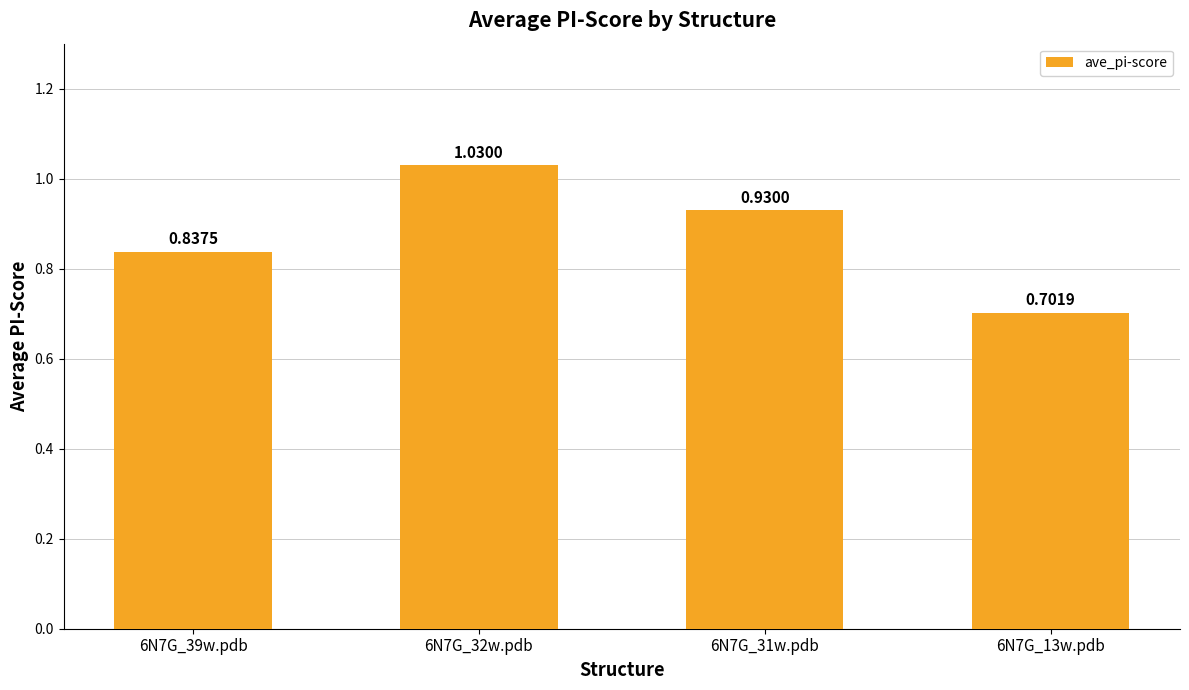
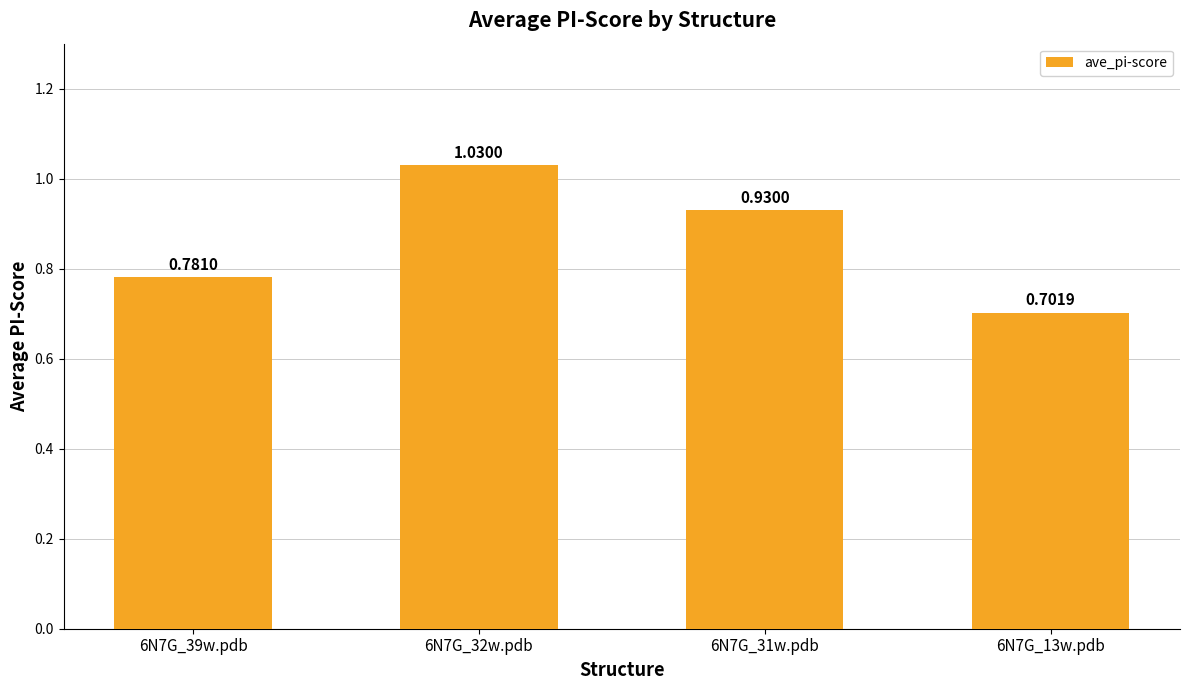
6N7G_39w.pdb: 0.8375 -> 0.7810
